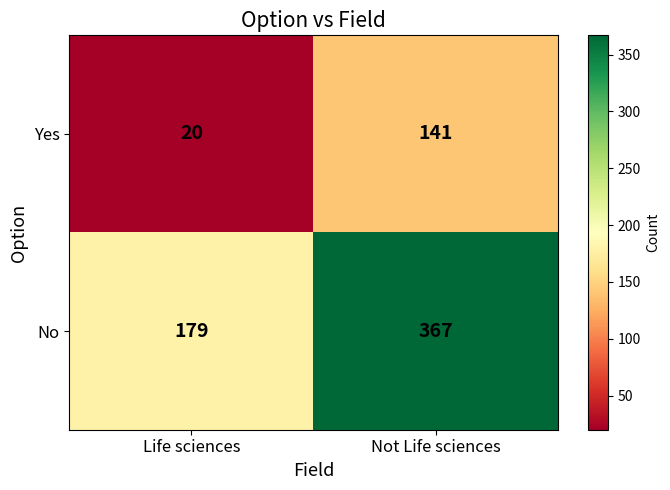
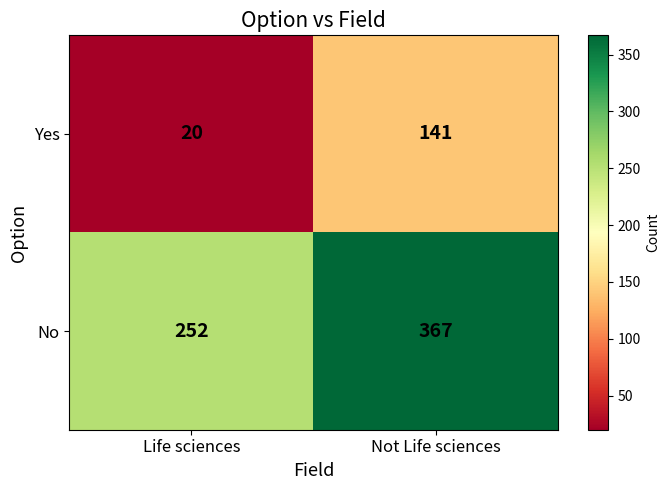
No, Life sciences: 179 -> 252
